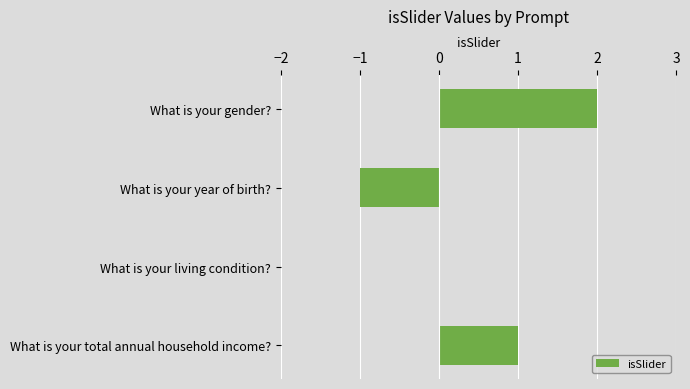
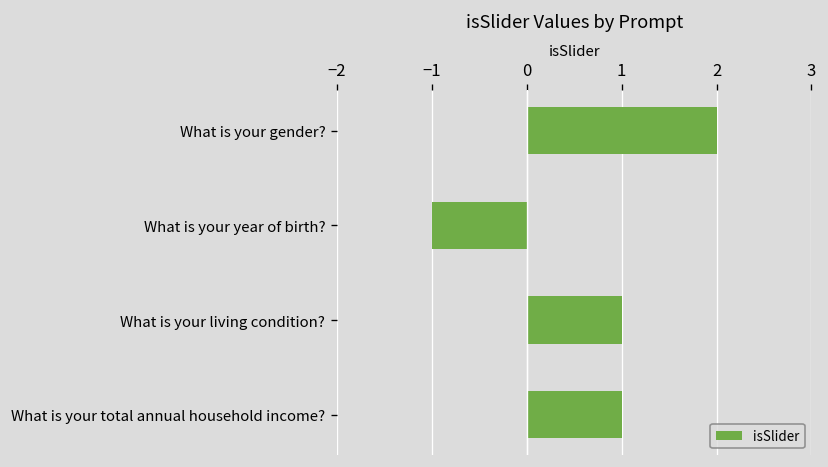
What is your living condition?: 0 -> 1
